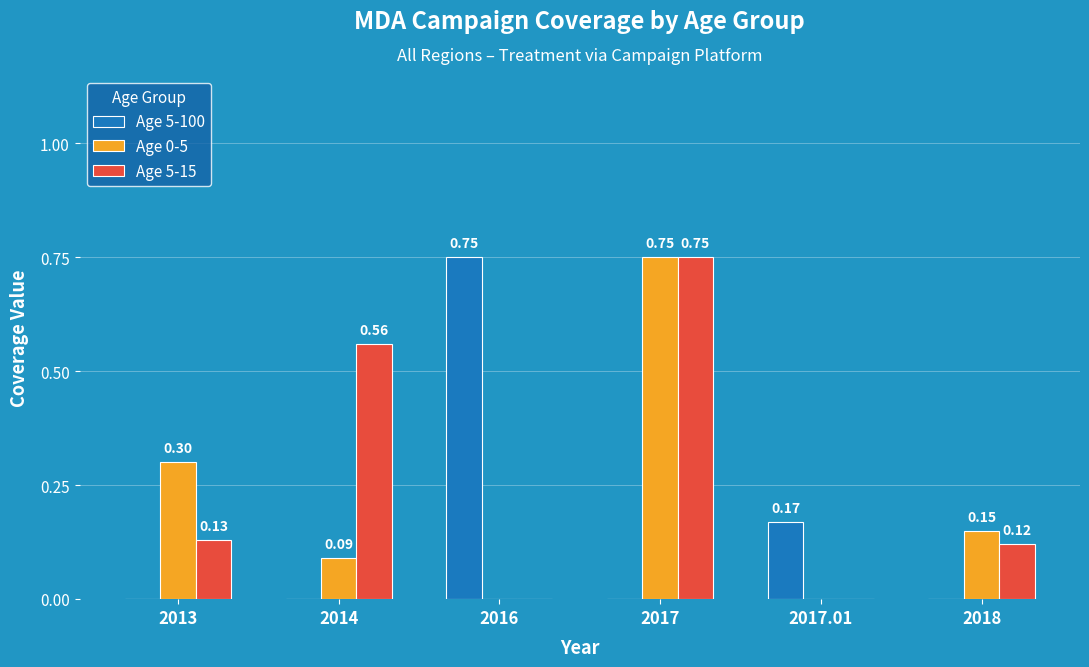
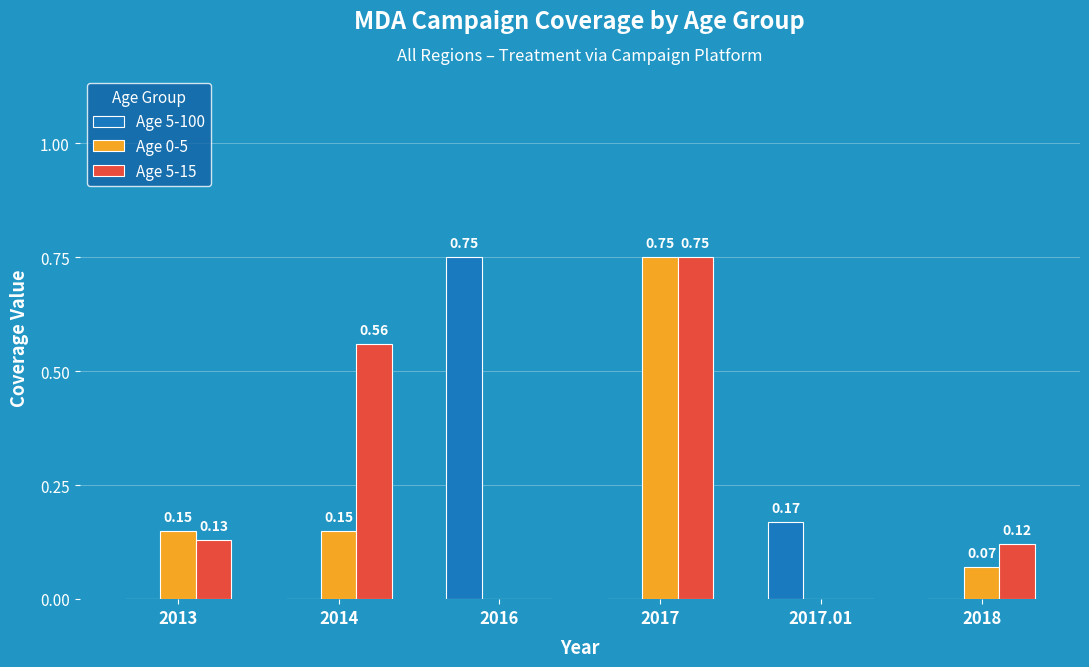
Age 0-5, 2013: 0.30 -> 0.15
Age 0-5, 2014: 0.09 -> 0.15
Age 0-5, 2018: 0.15 -> 0.07
